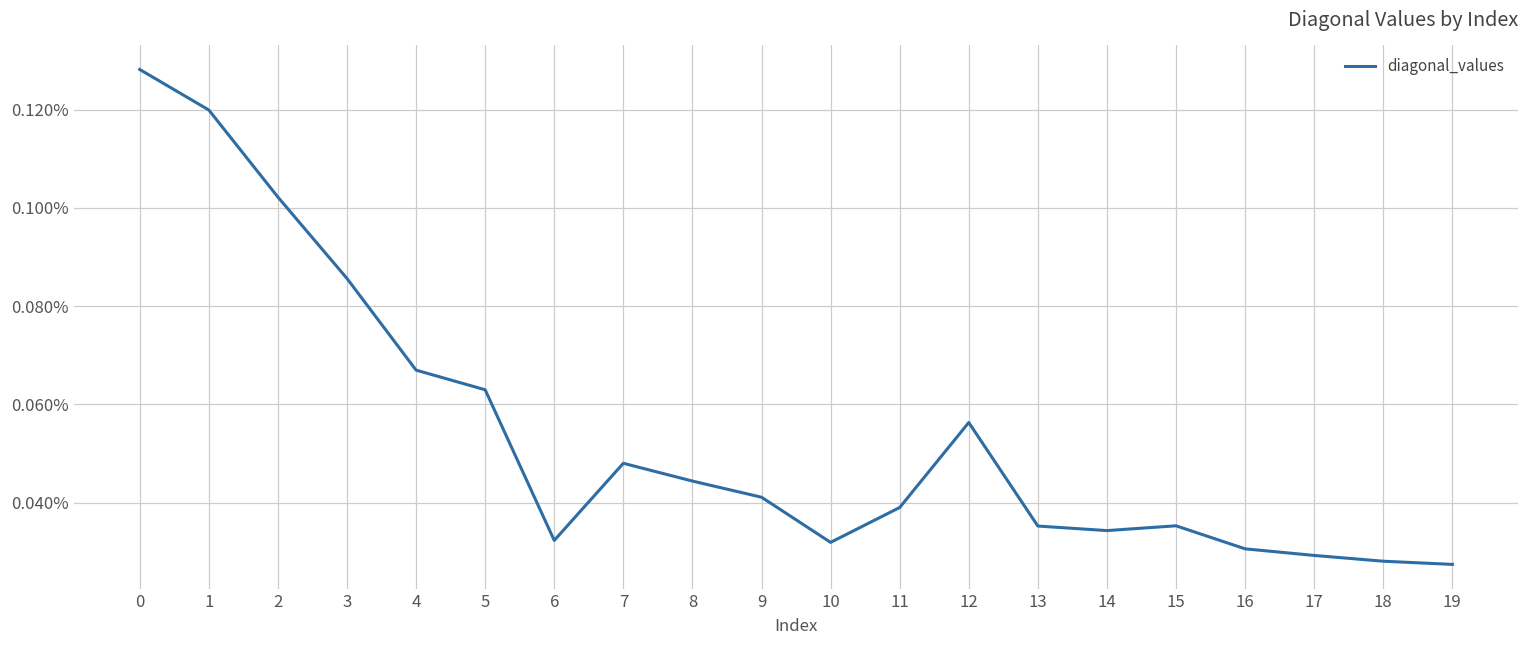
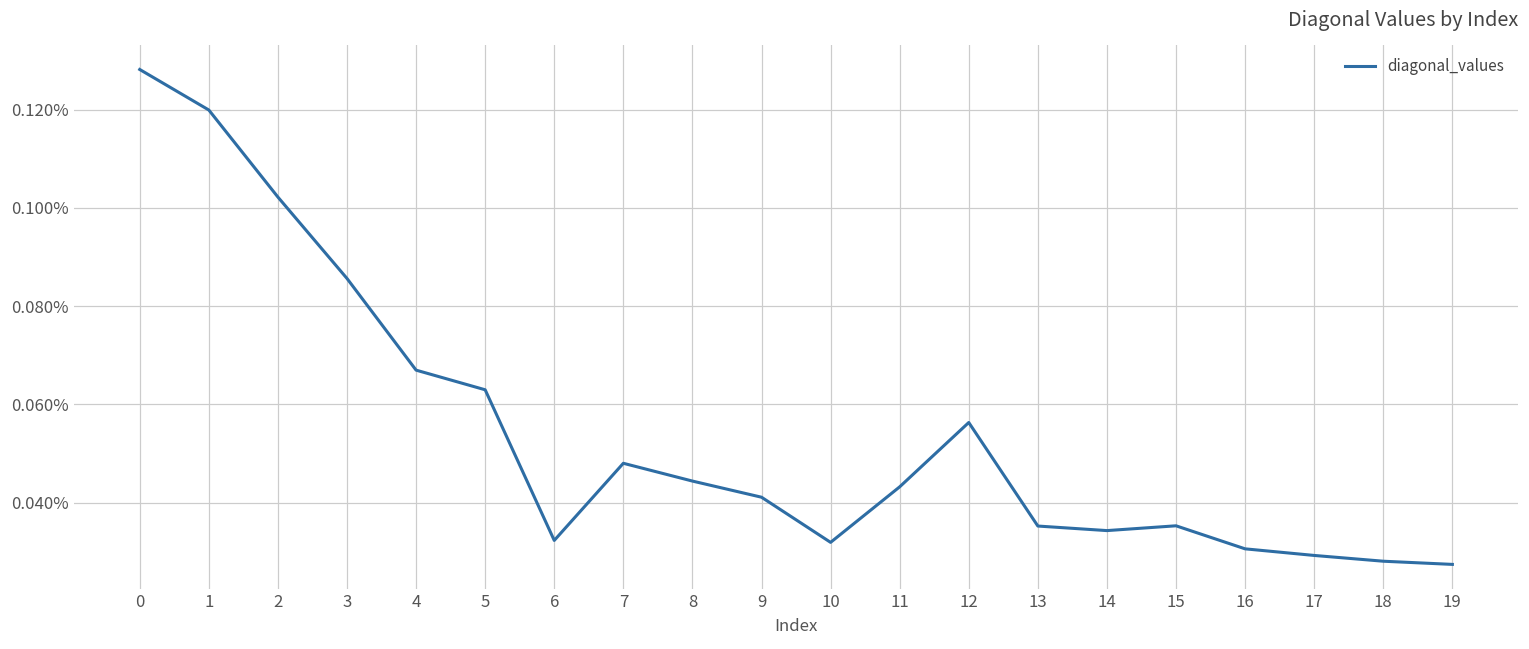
11: 0.039% -> 0.043%
